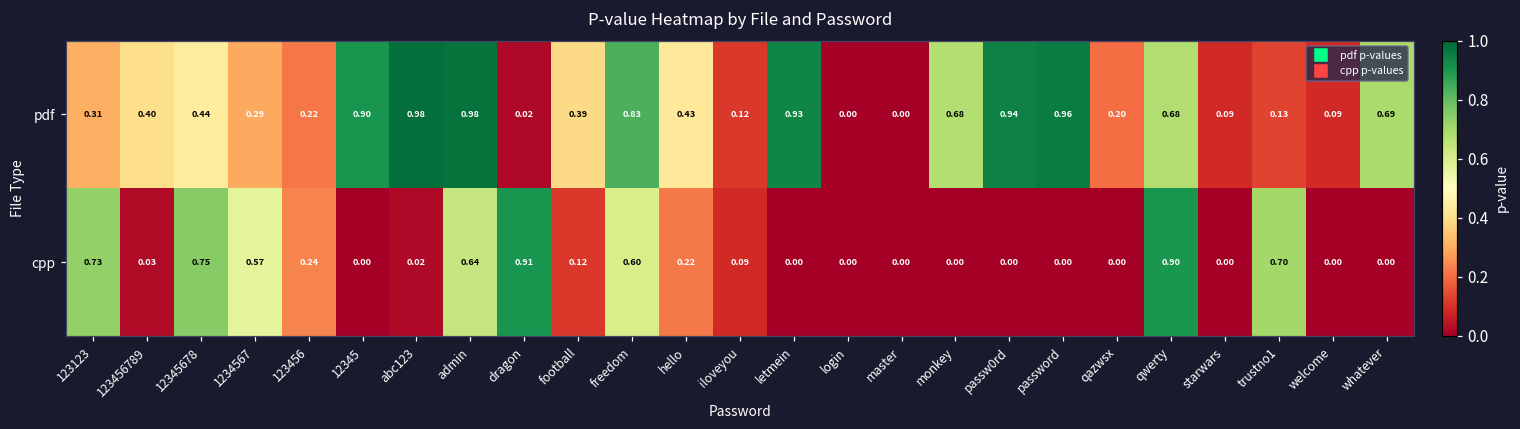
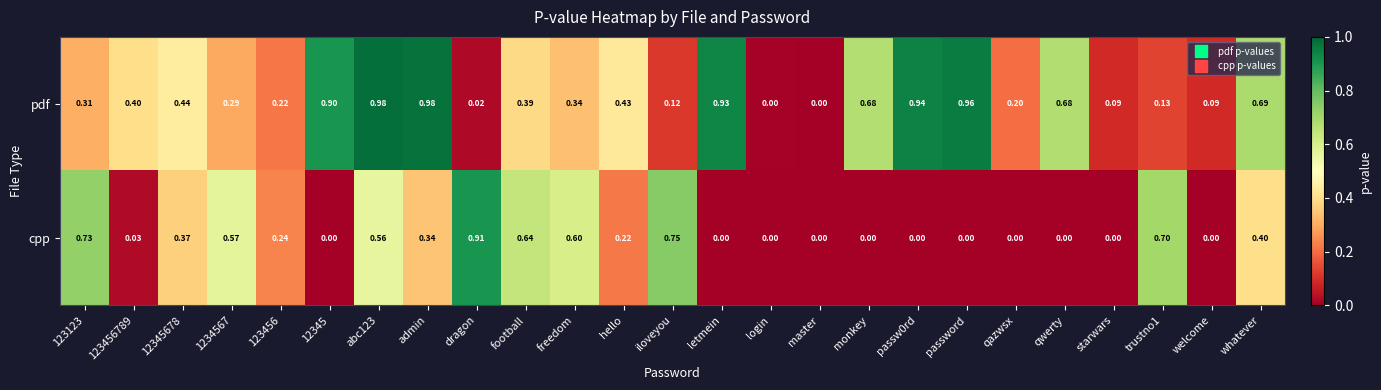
pdf, freedom: 0.83 -> 0.34
cpp, 12345678: 0.75 -> 0.37
cpp, abc123: 0.02 -> 0.56
cpp, admin: 0.64 -> 0.34
cpp, football: 0.12 -> 0.64
cpp, iloveyou: 0.09 -> 0.75
cpp, qwerty: 0.90 -> 0.00
cpp, whatever: 0.00 -> 0.40
